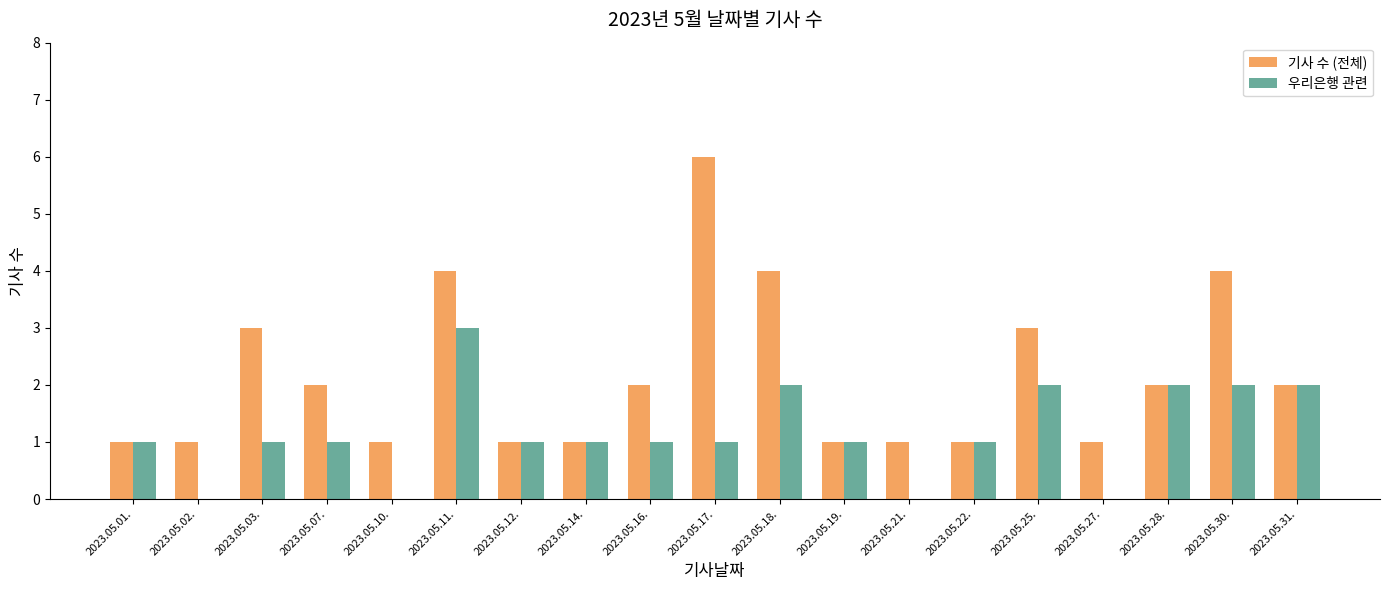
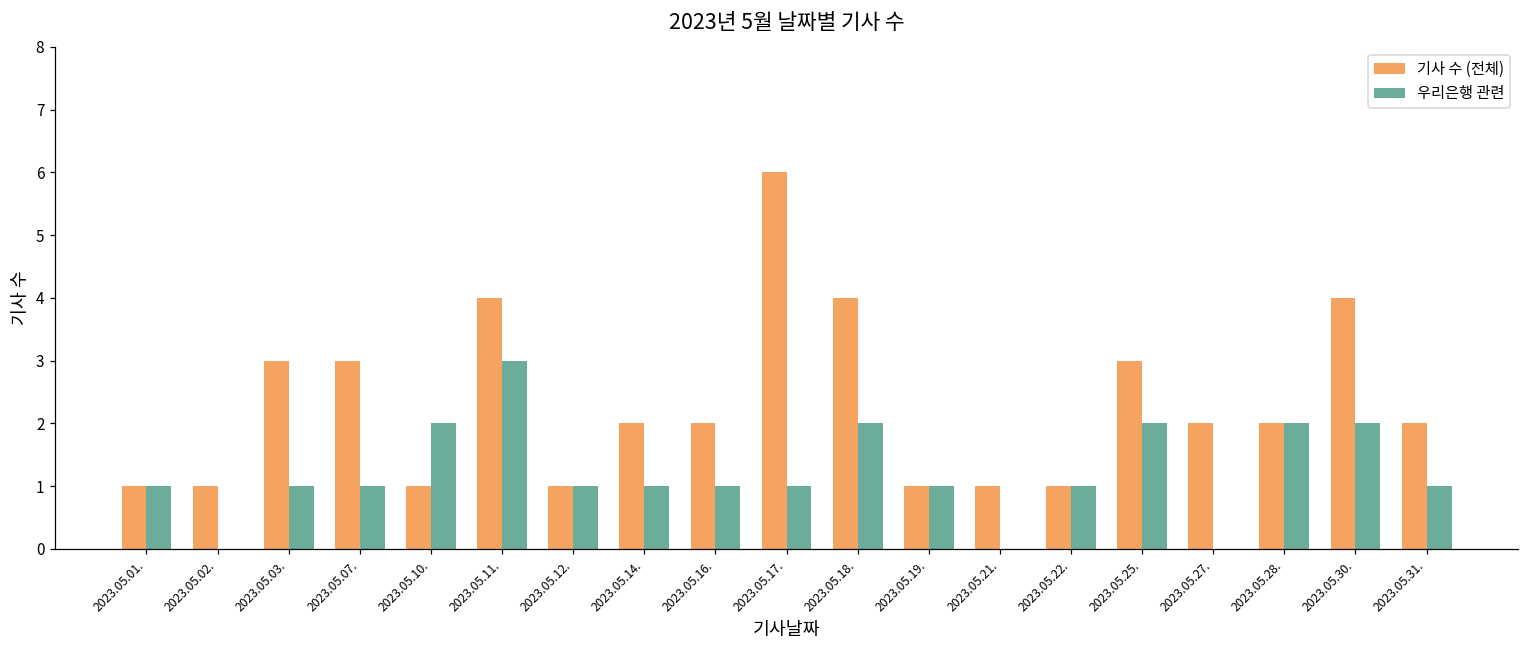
기사 수 (전체), 2023.05.07.: 2 -> 3
우리은행 관련, 2023.05.10.: 0 -> 2
기사 수 (전체), 2023.05.14.: 1 -> 2
기사 수 (전체), 2023.05.27.: 1 -> 2
우리은행 관련, 2023.05.31.: 2 -> 1
